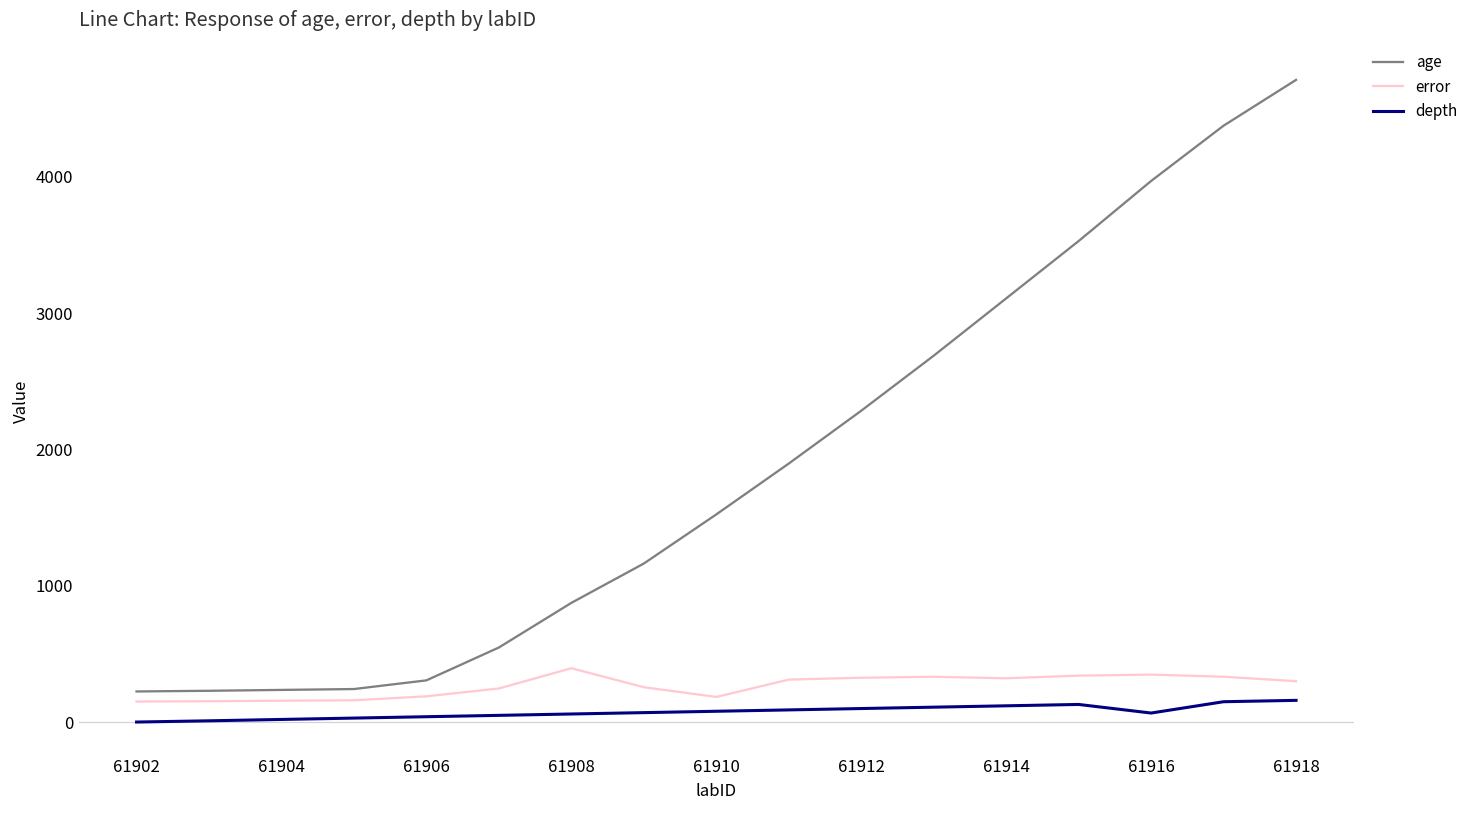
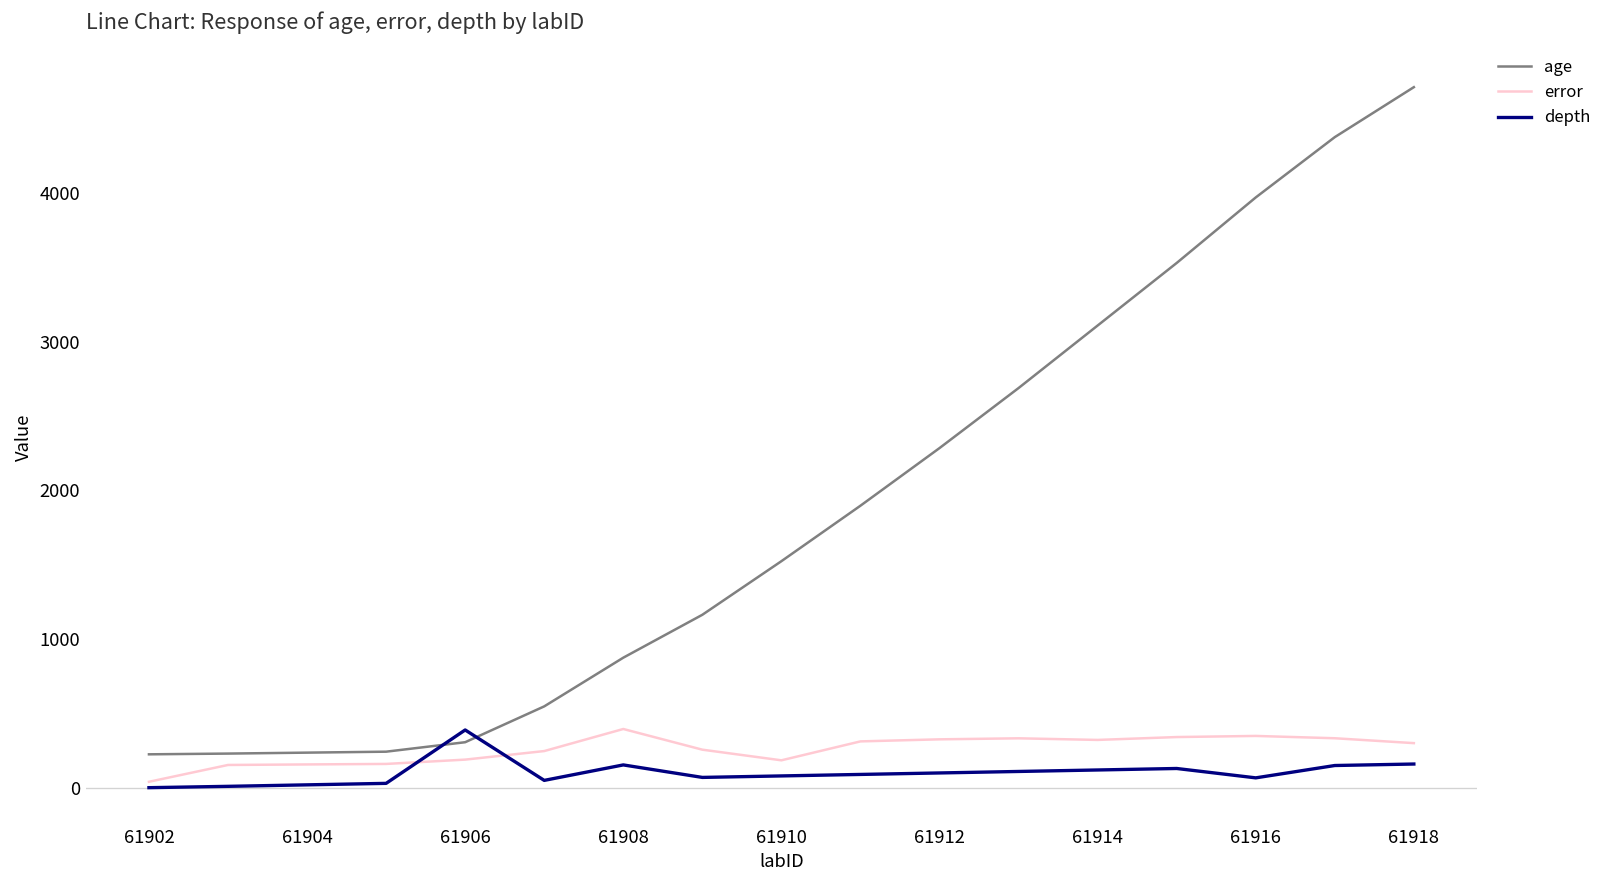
error, 61902: 150 -> 40
depth, 61906: 40 -> 390
depth, 61908: 60 -> 150
